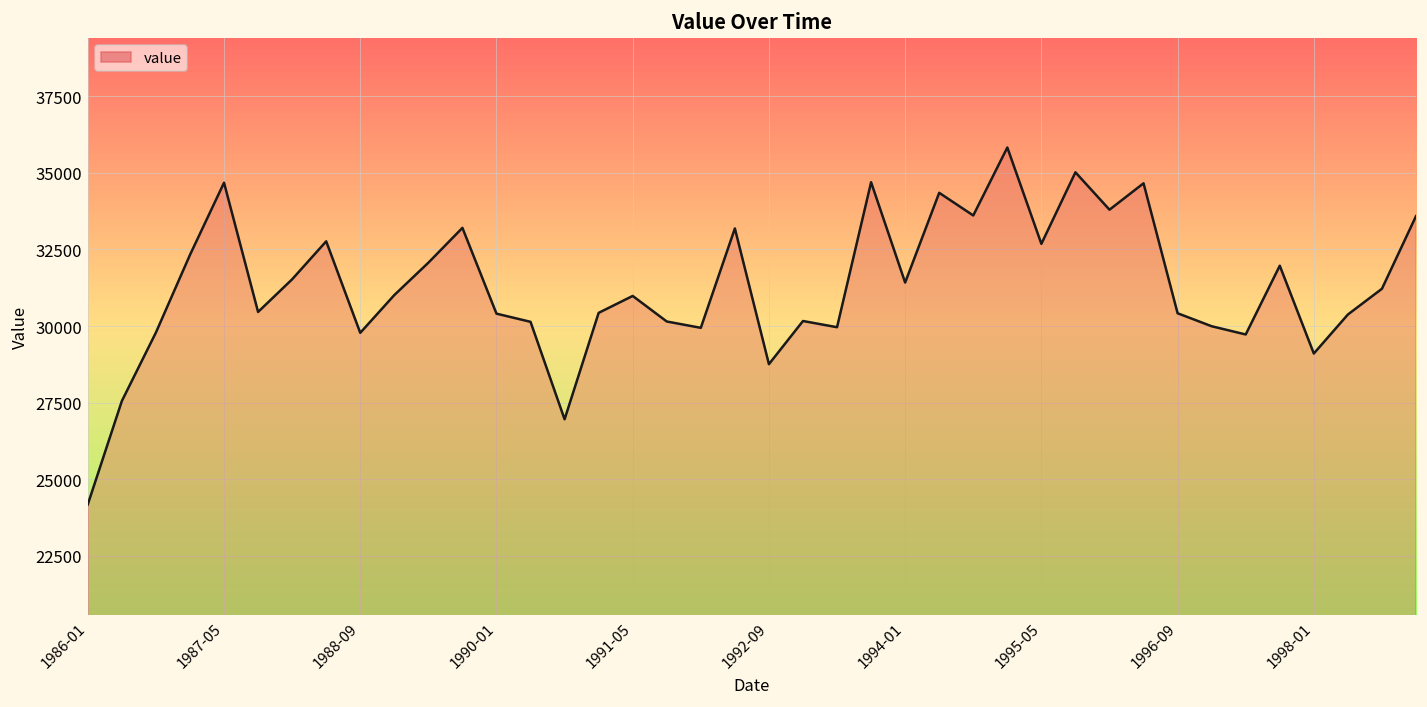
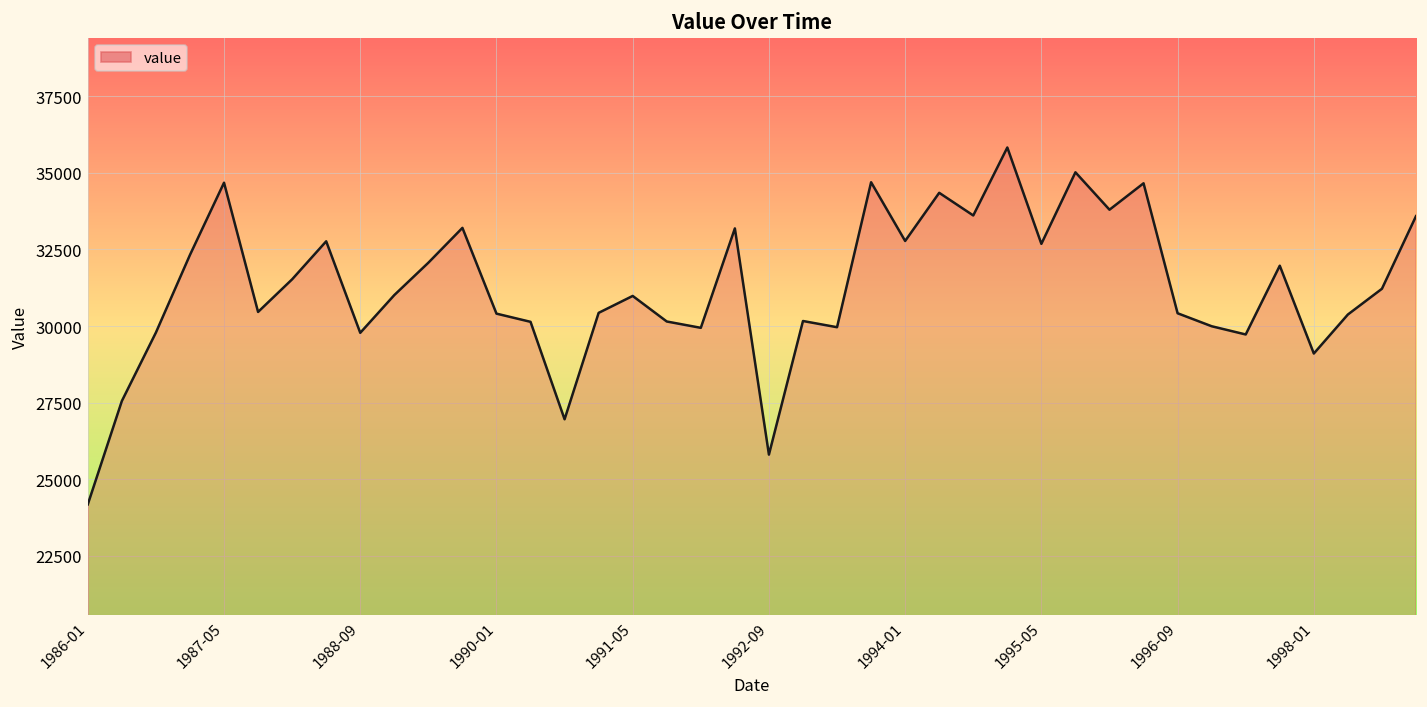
1992-09: 28800 -> 25800
1994-01: 31400 -> 32800
